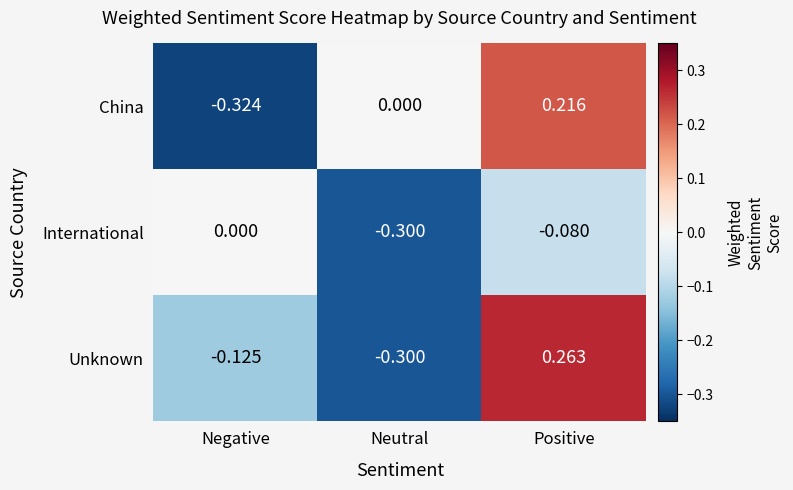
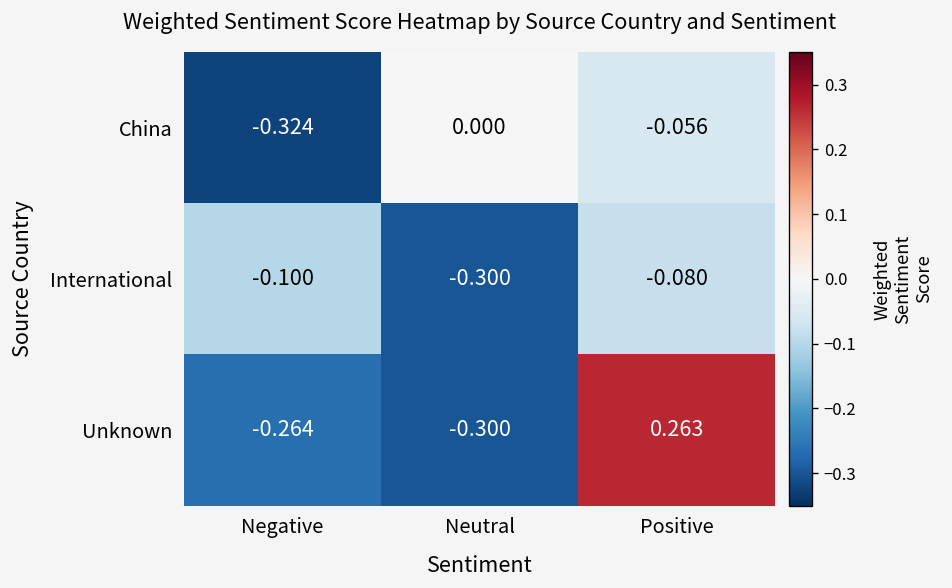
China, Positive: 0.216 -> -0.056
International, Negative: 0.000 -> -0.100
Unknown, Negative: -0.125 -> -0.264
